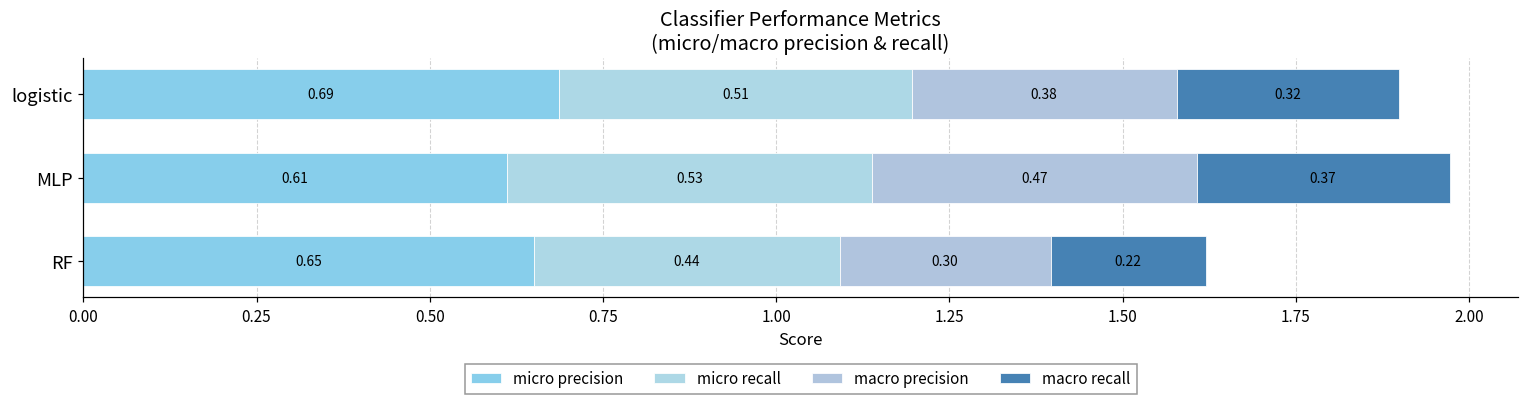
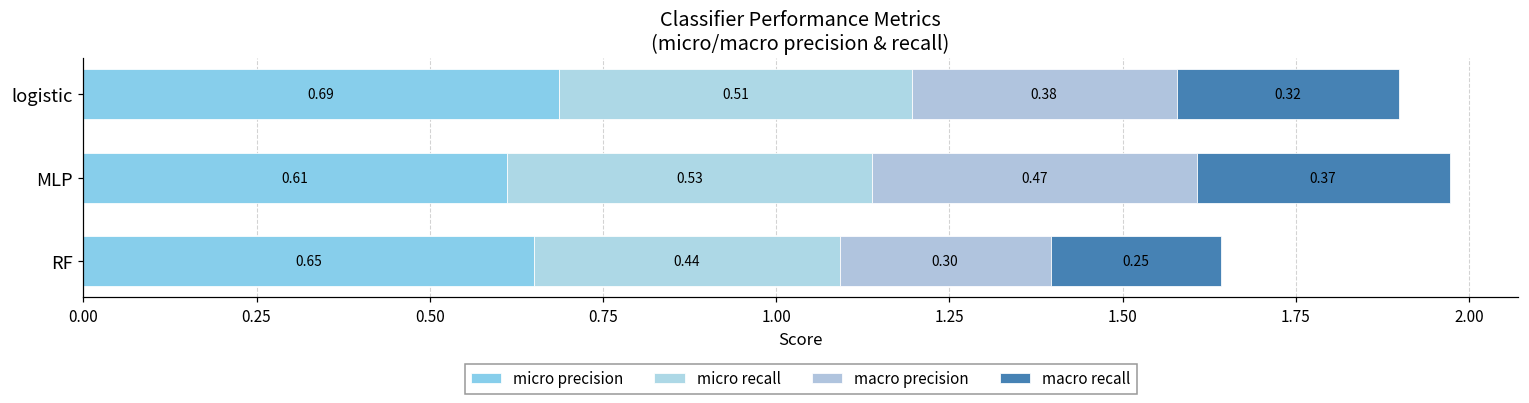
macro recall, RF: 0.22 -> 0.25
